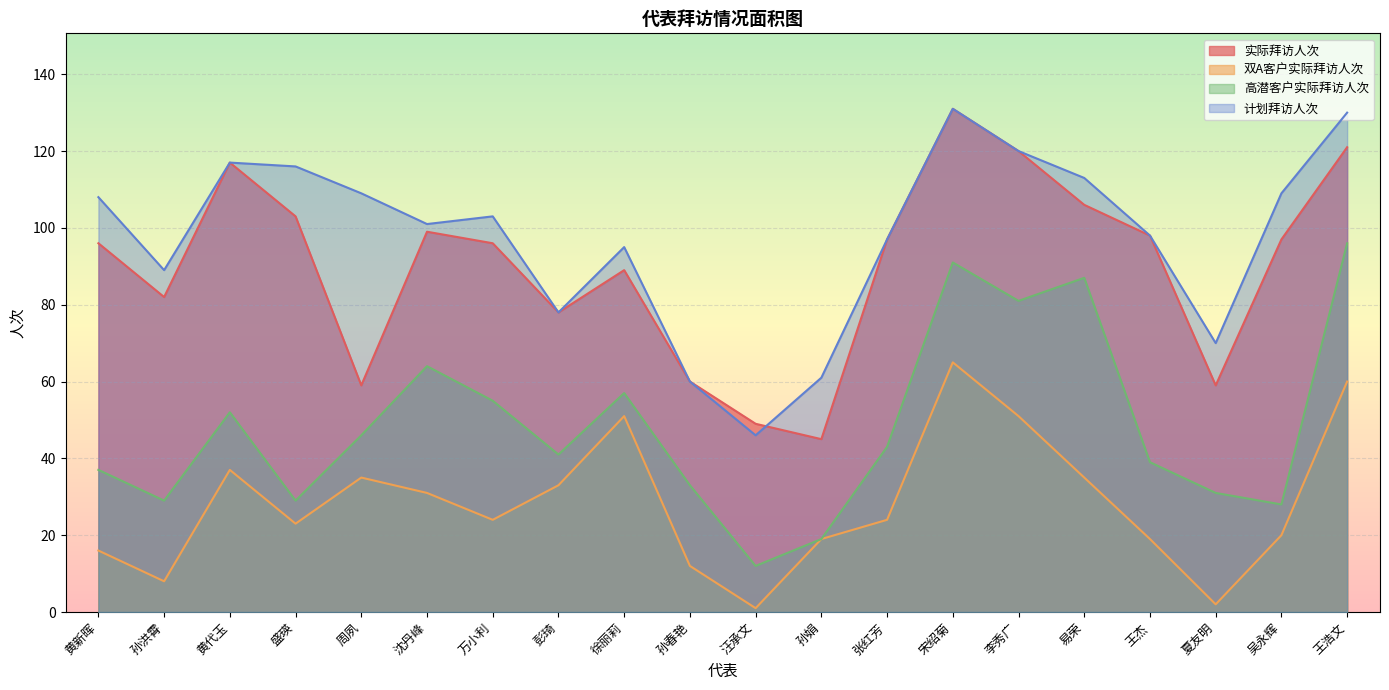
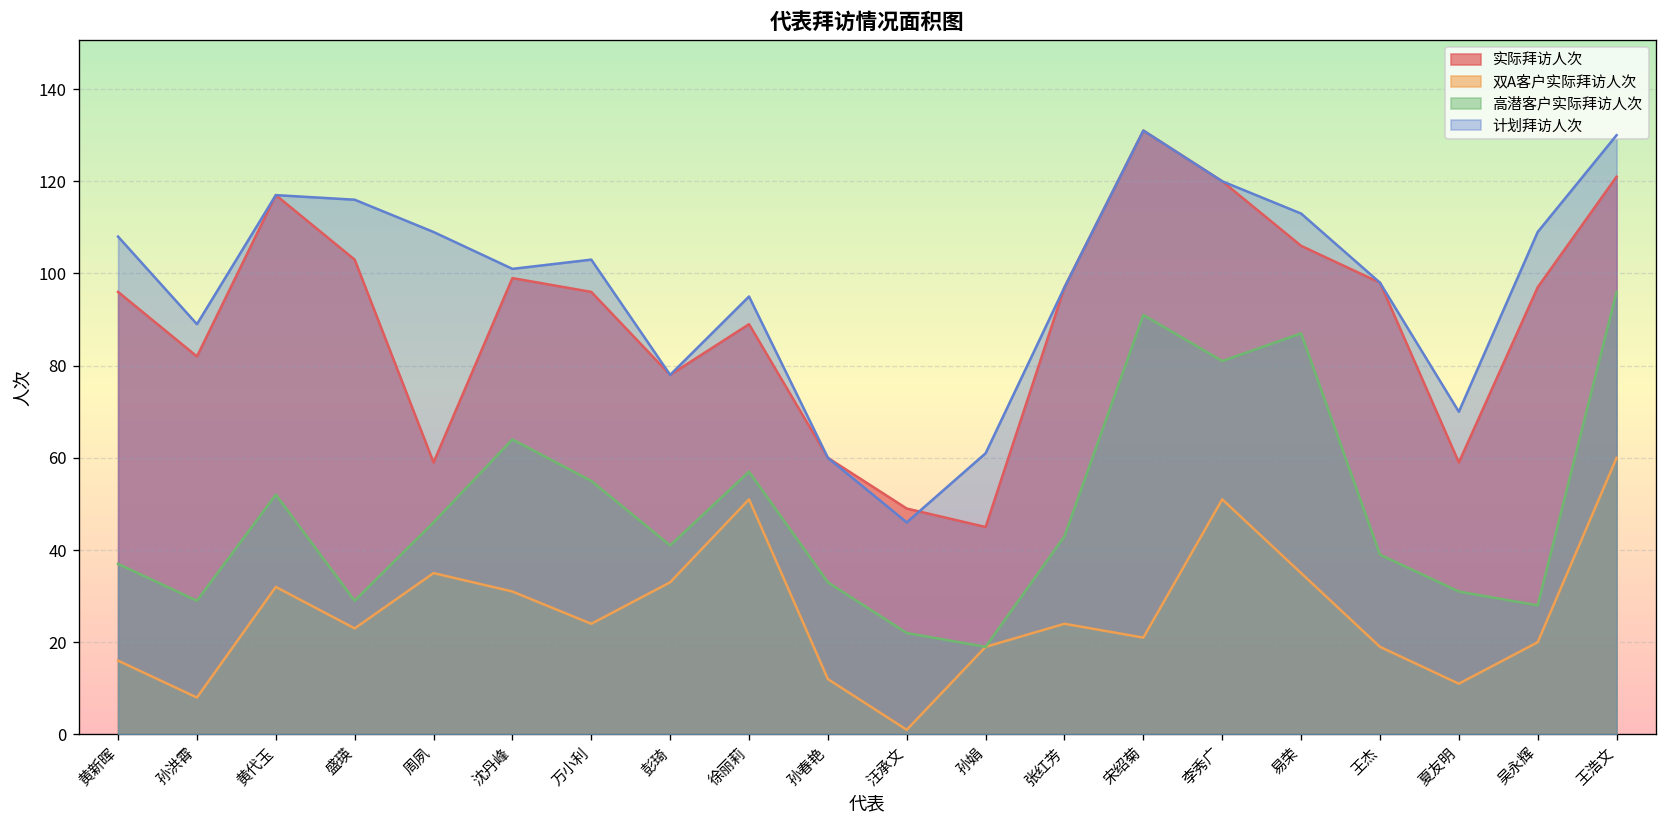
双A客户实际拜访人次, 黄代玉: 37 -> 32
高潜客户实际拜访人次, 汪承文: 12 -> 22
双A客户实际拜访人次, 宋绍菊: 65 -> 21
双A客户实际拜访人次, 夏友明: 2 -> 11
